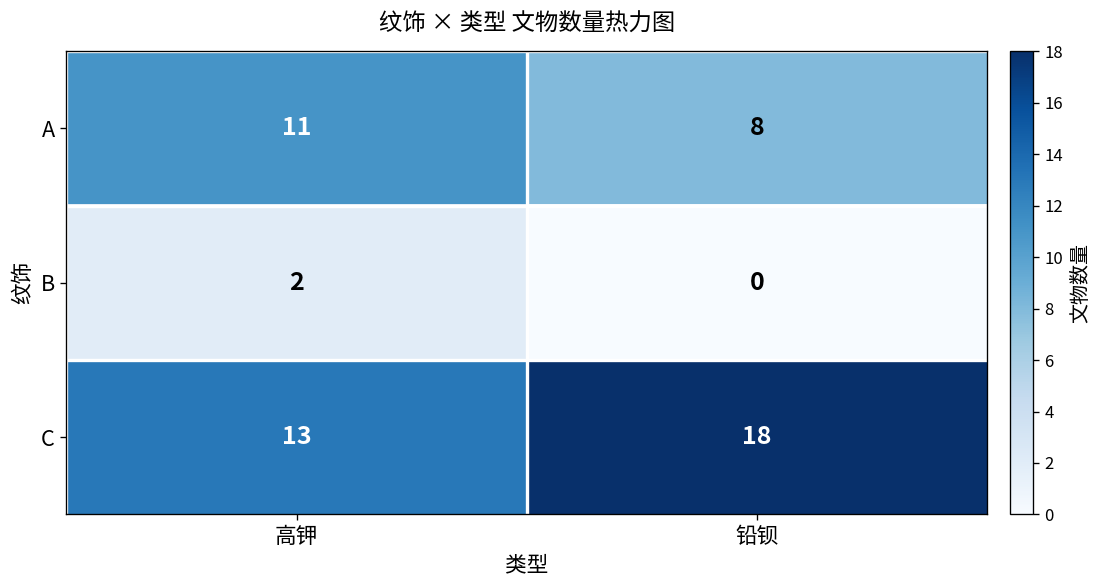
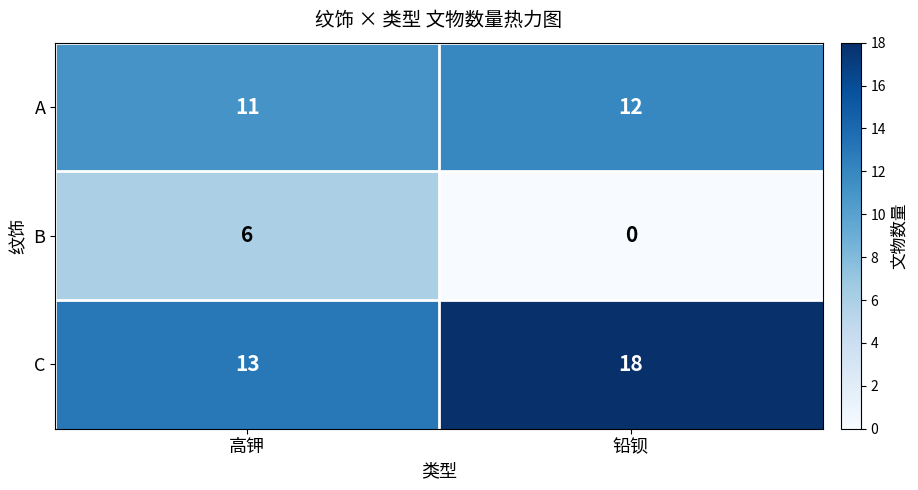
A, 铅钡: 8 -> 12
B, 高钾: 2 -> 6
